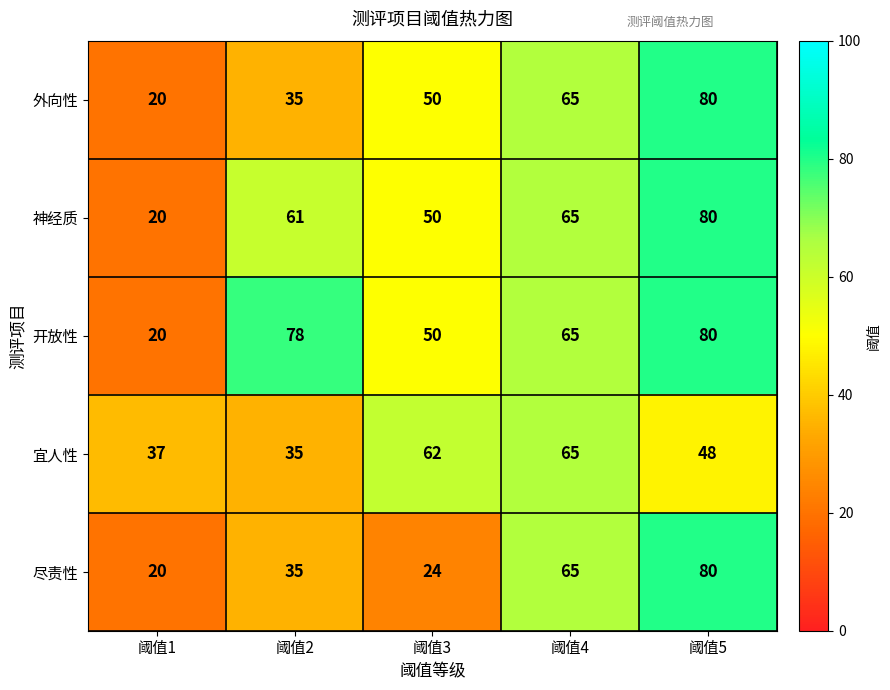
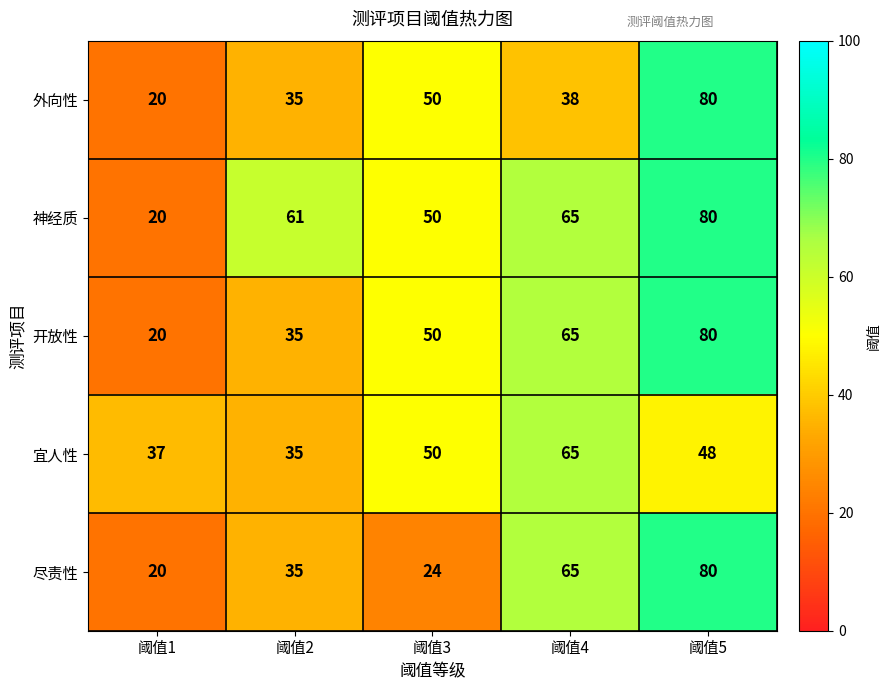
外向性, 阈值4: 65 -> 38
开放性, 阈值2: 78 -> 35
宜人性, 阈值3: 62 -> 50
